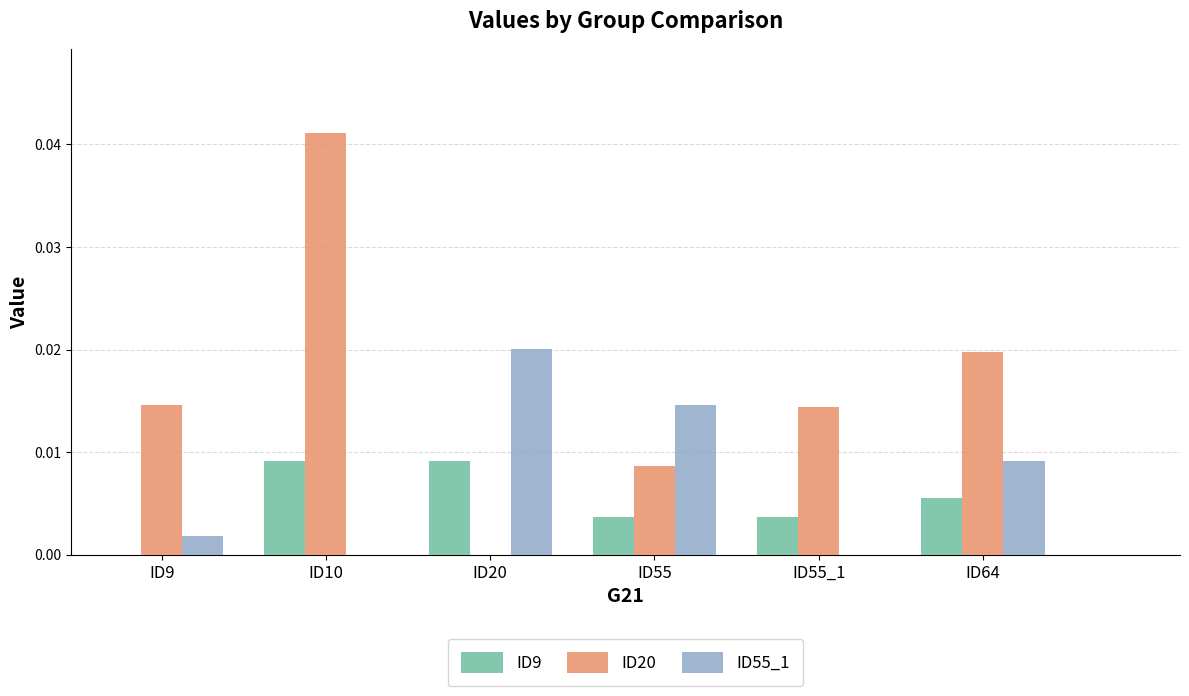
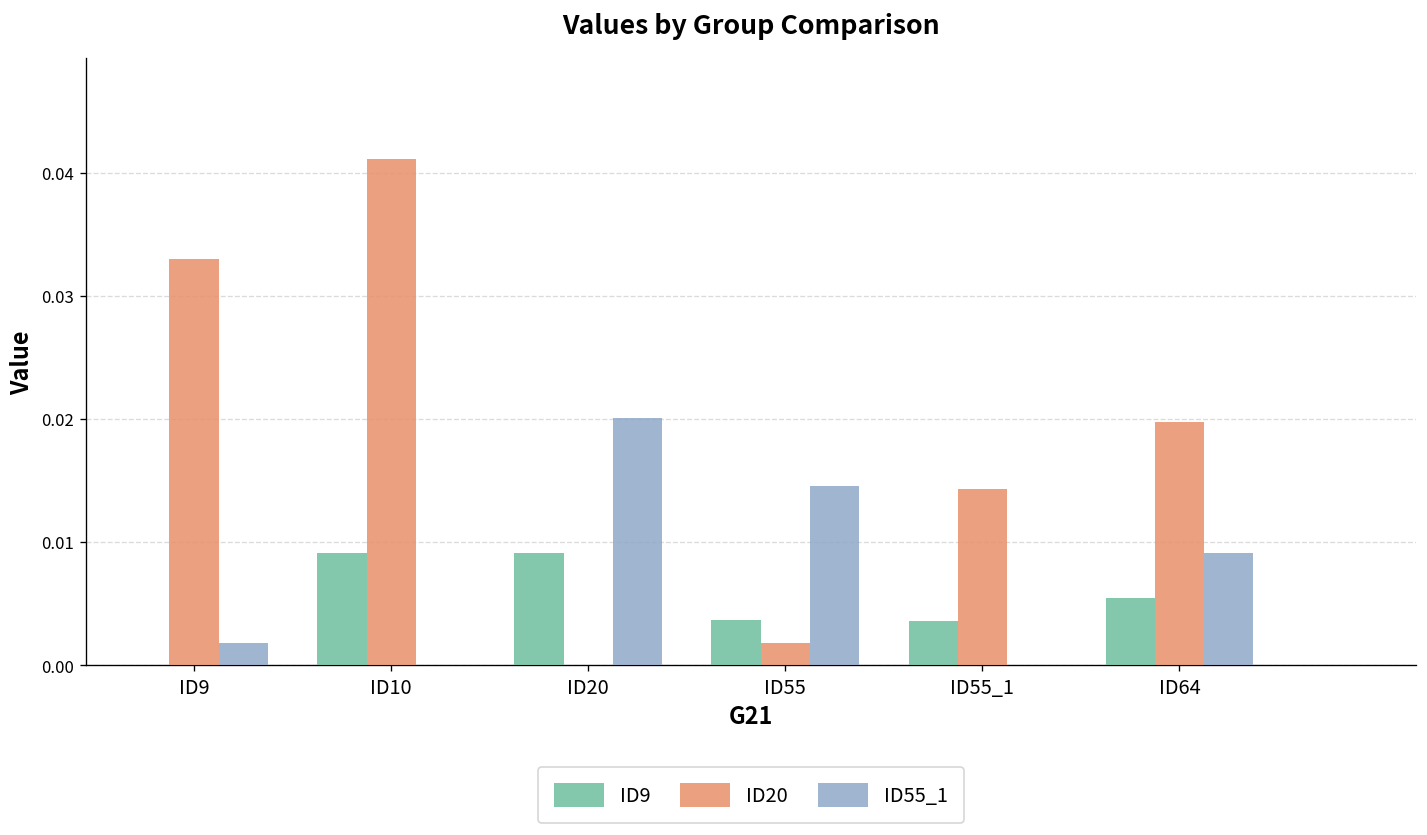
ID20, ID9: 0.0146 -> 0.0330
ID20, ID55: 0.0086 -> 0.0018
